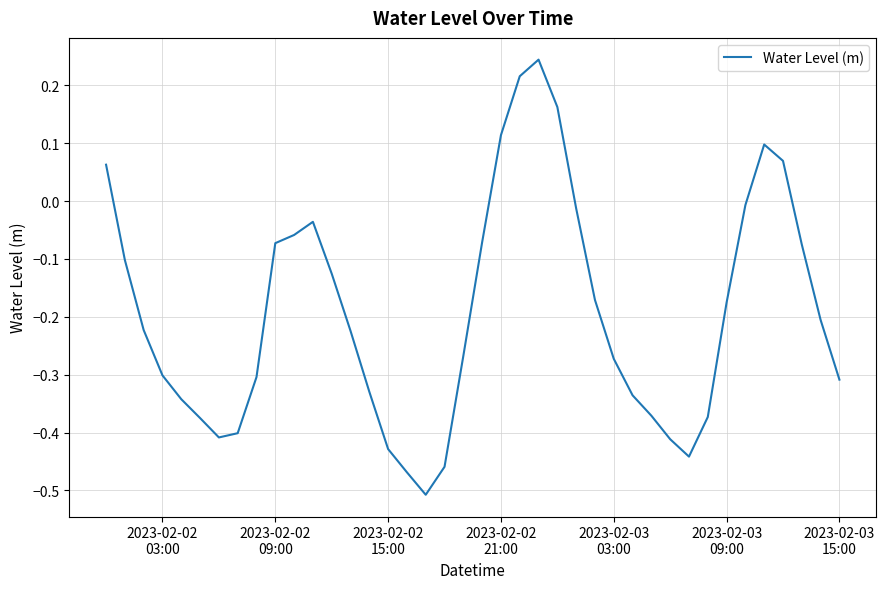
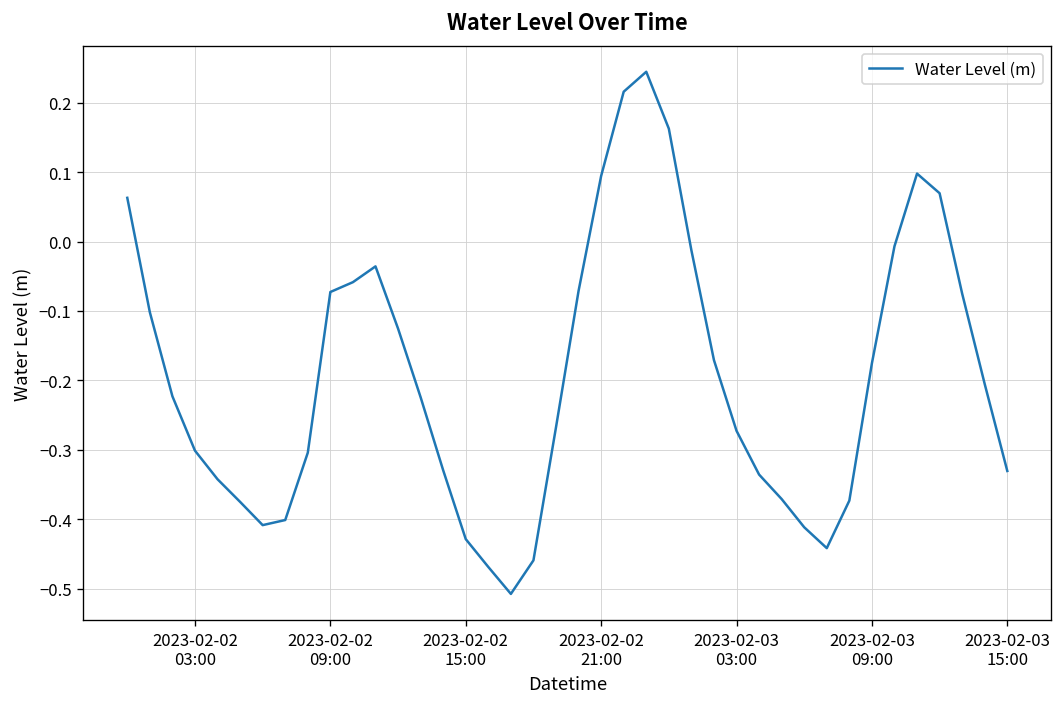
2023-02-02 21:00: 0.11 -> 0.09
2023-02-03 15:00: -0.31 -> -0.33
